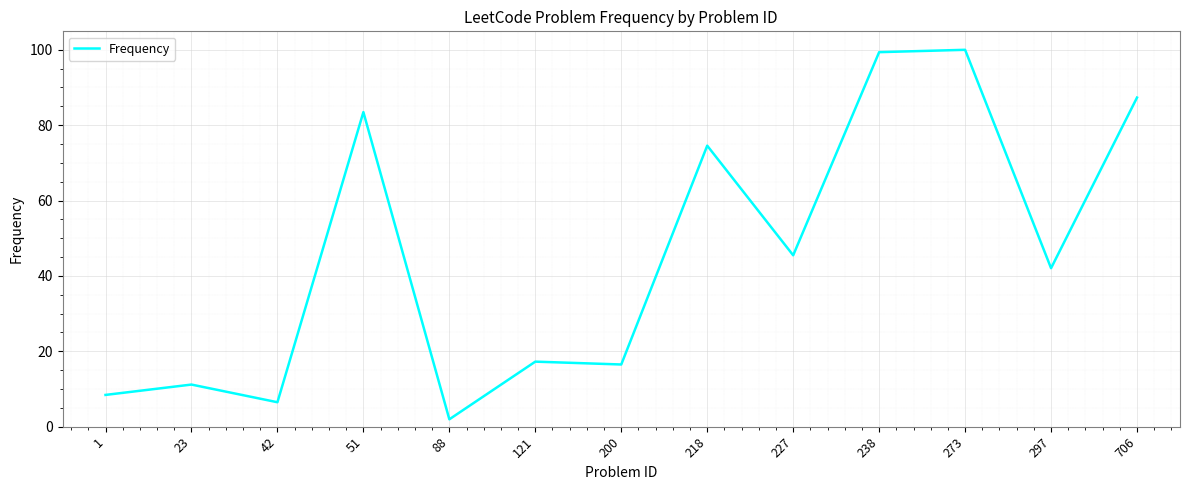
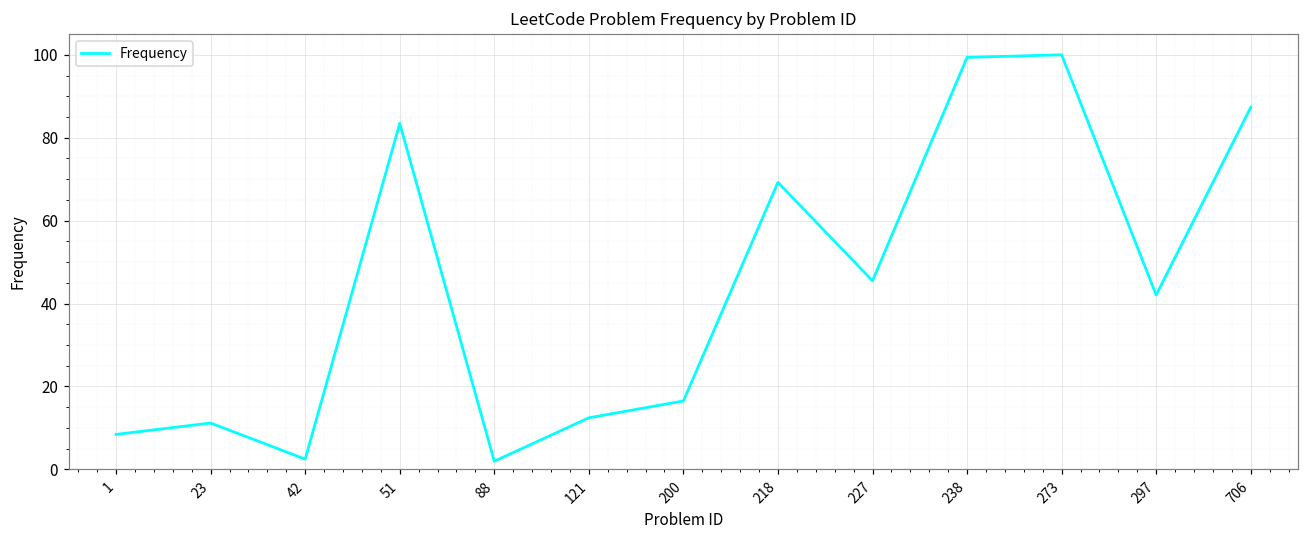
42: 6 -> 2
121: 17 -> 12
218: 75 -> 69
